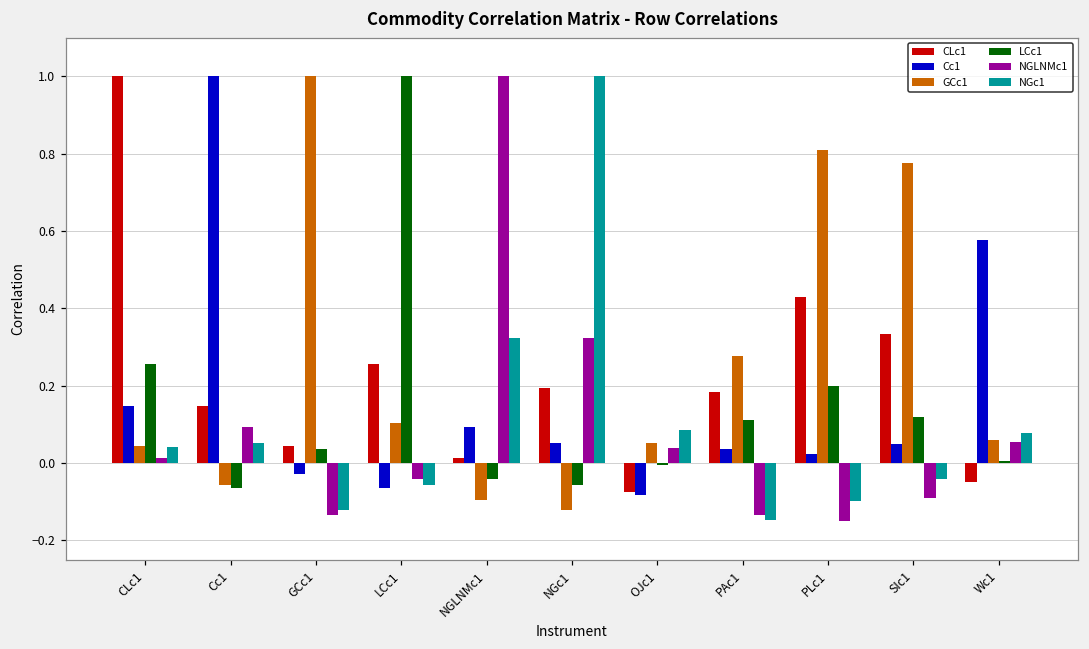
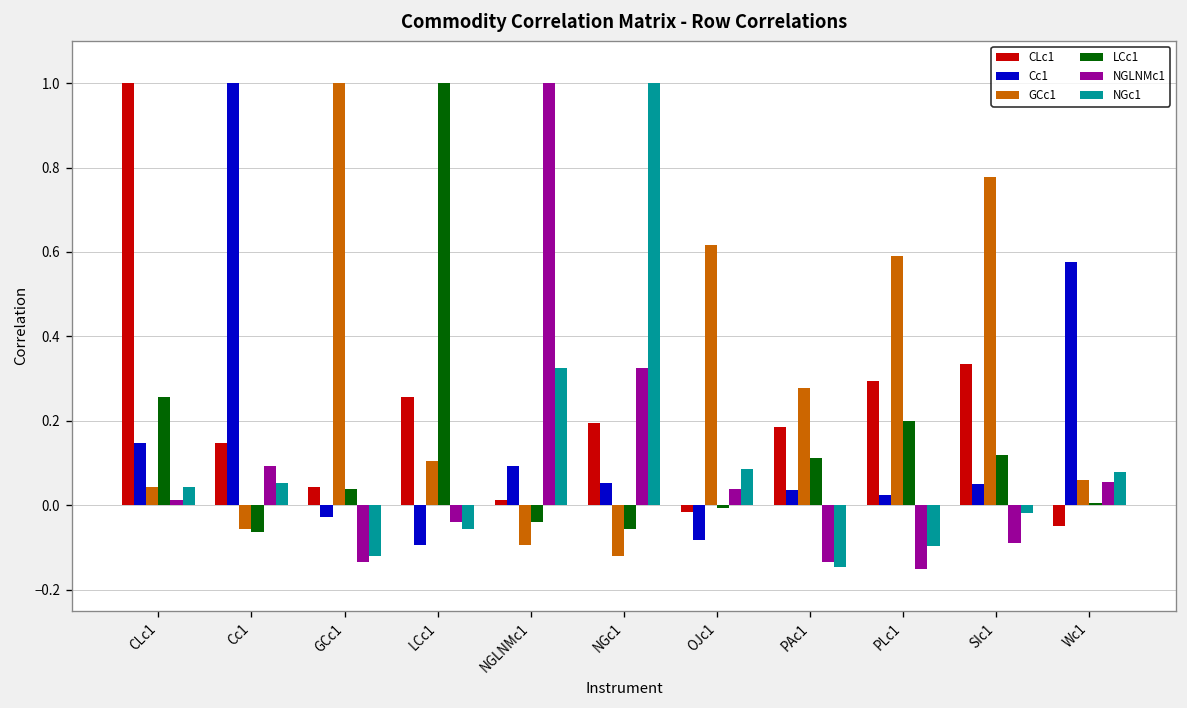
Cc1, LCc1: -0.06 -> -0.09
CLc1, OJc1: -0.07 -> -0.02
GCc1, OJc1: 0.05 -> 0.62
CLc1, PLc1: 0.43 -> 0.29
GCc1, PLc1: 0.81 -> 0.59
NGc1, SIc1: -0.04 -> -0.02
